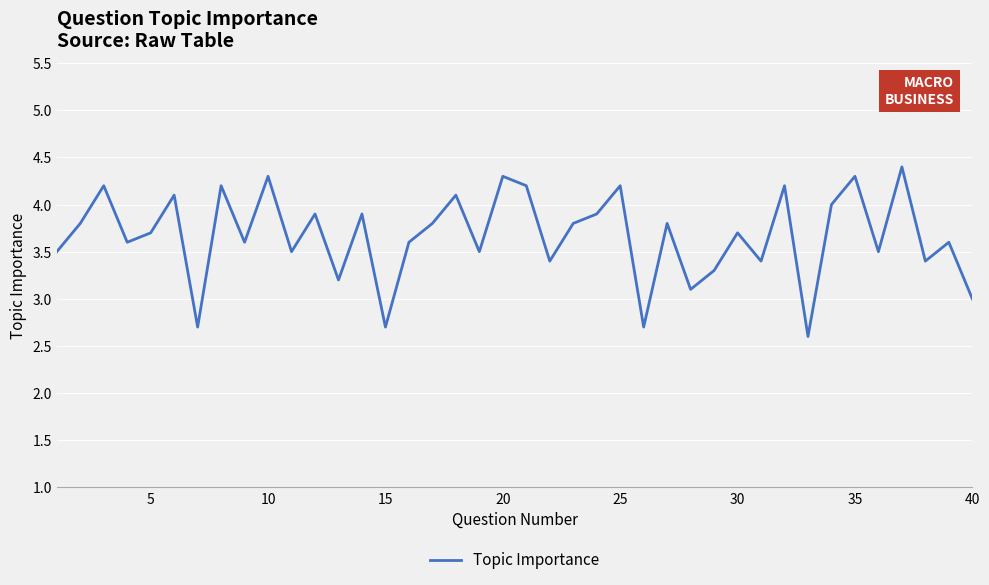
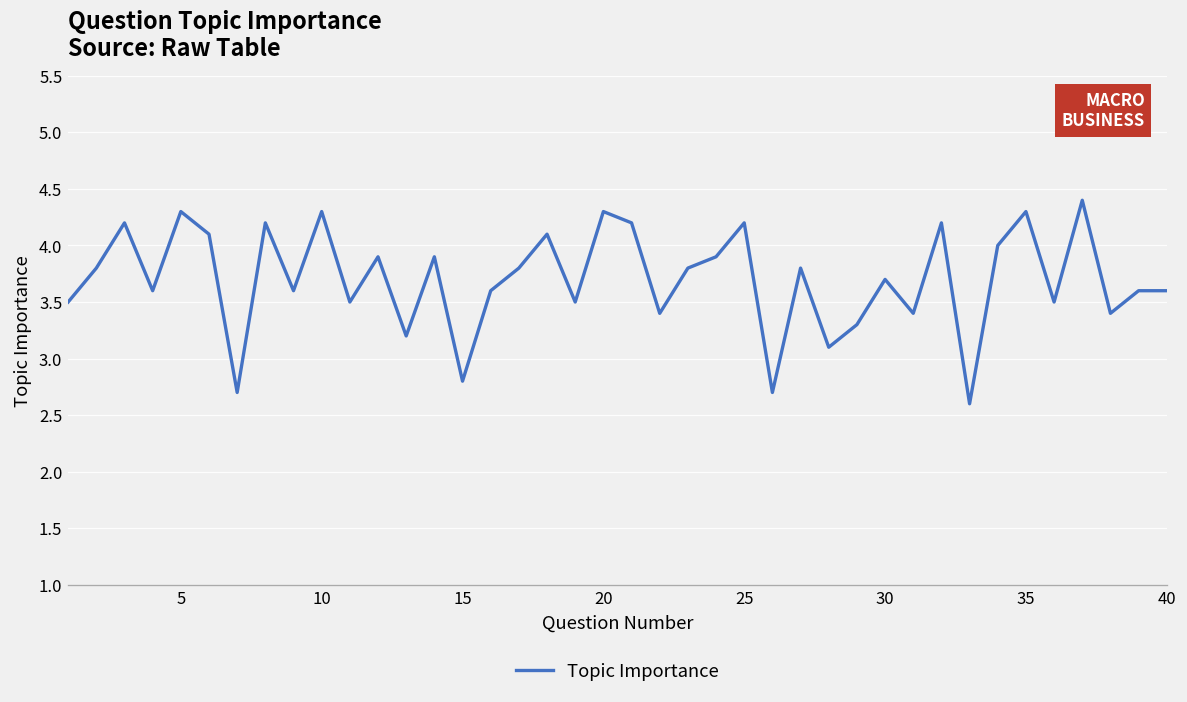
5: 3.7 -> 4.3
15: 2.7 -> 2.8
40: 3.0 -> 3.6
